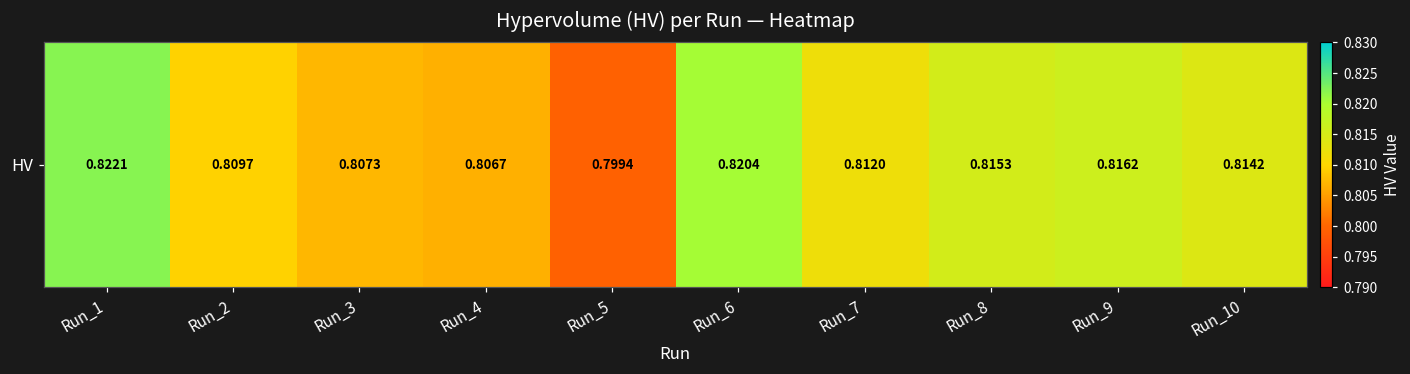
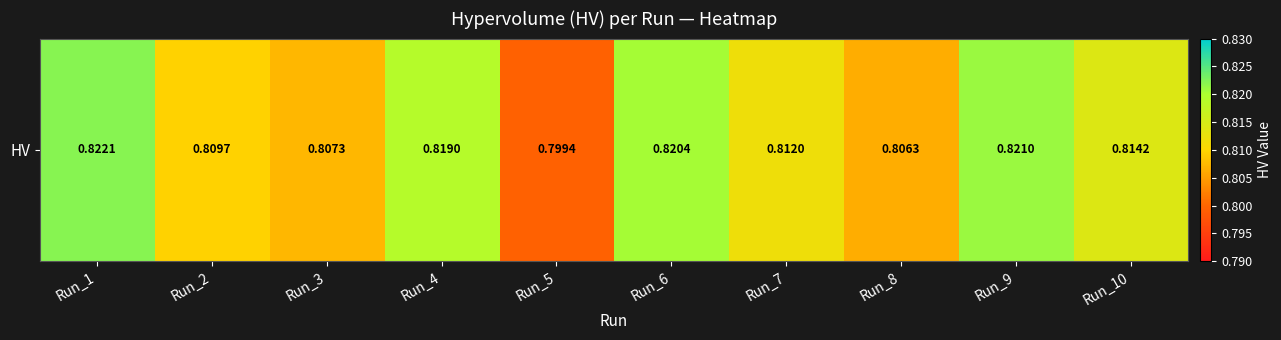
HV, Run_4: 0.8067 -> 0.8190
HV, Run_8: 0.8153 -> 0.8063
HV, Run_9: 0.8162 -> 0.8210
